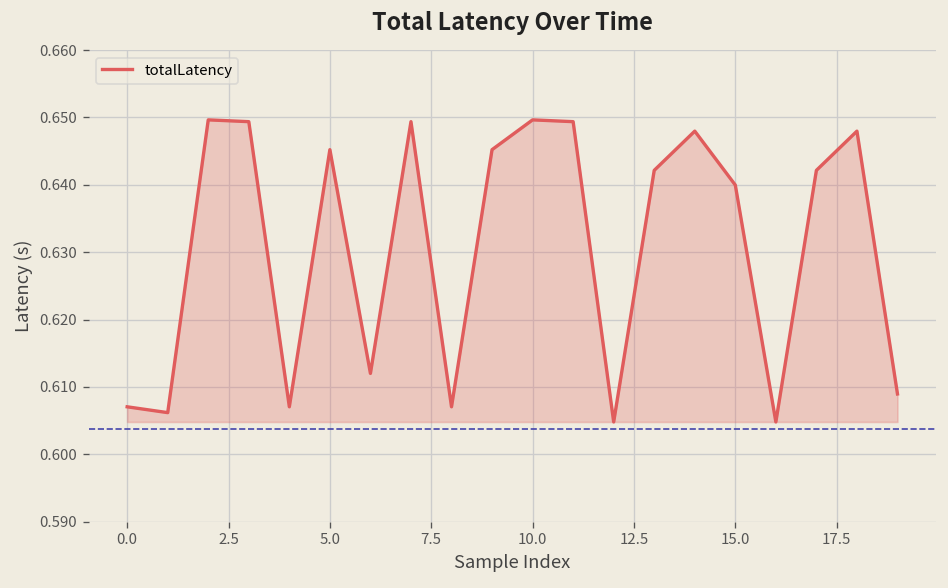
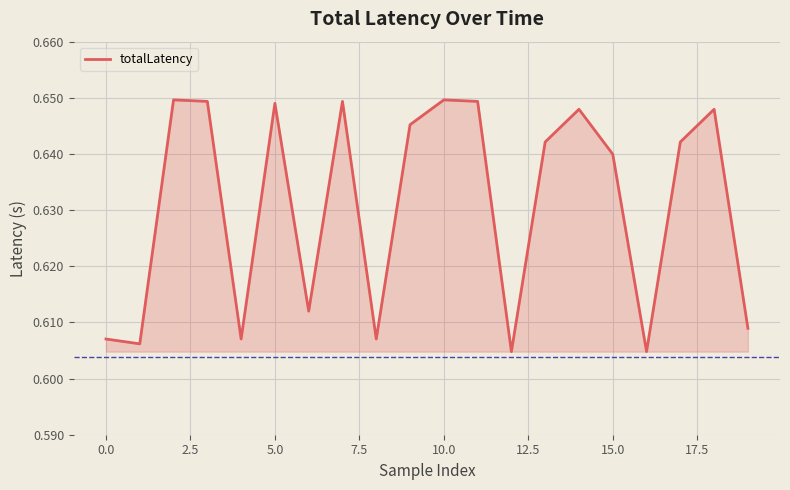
5.0: 0.645 -> 0.649
